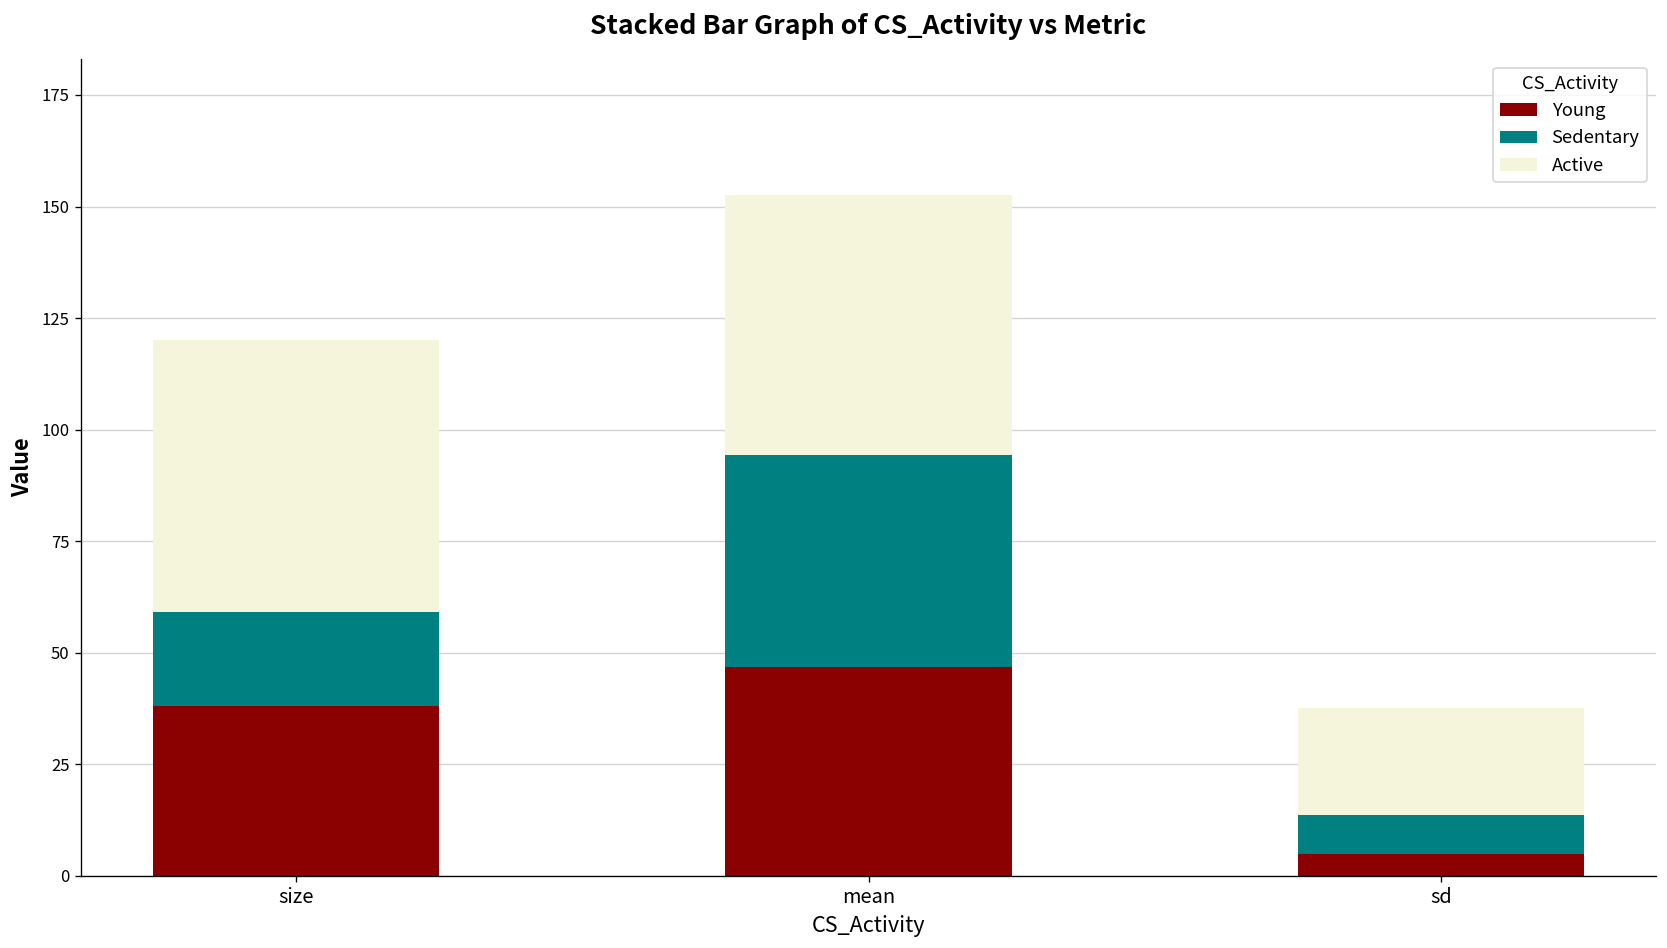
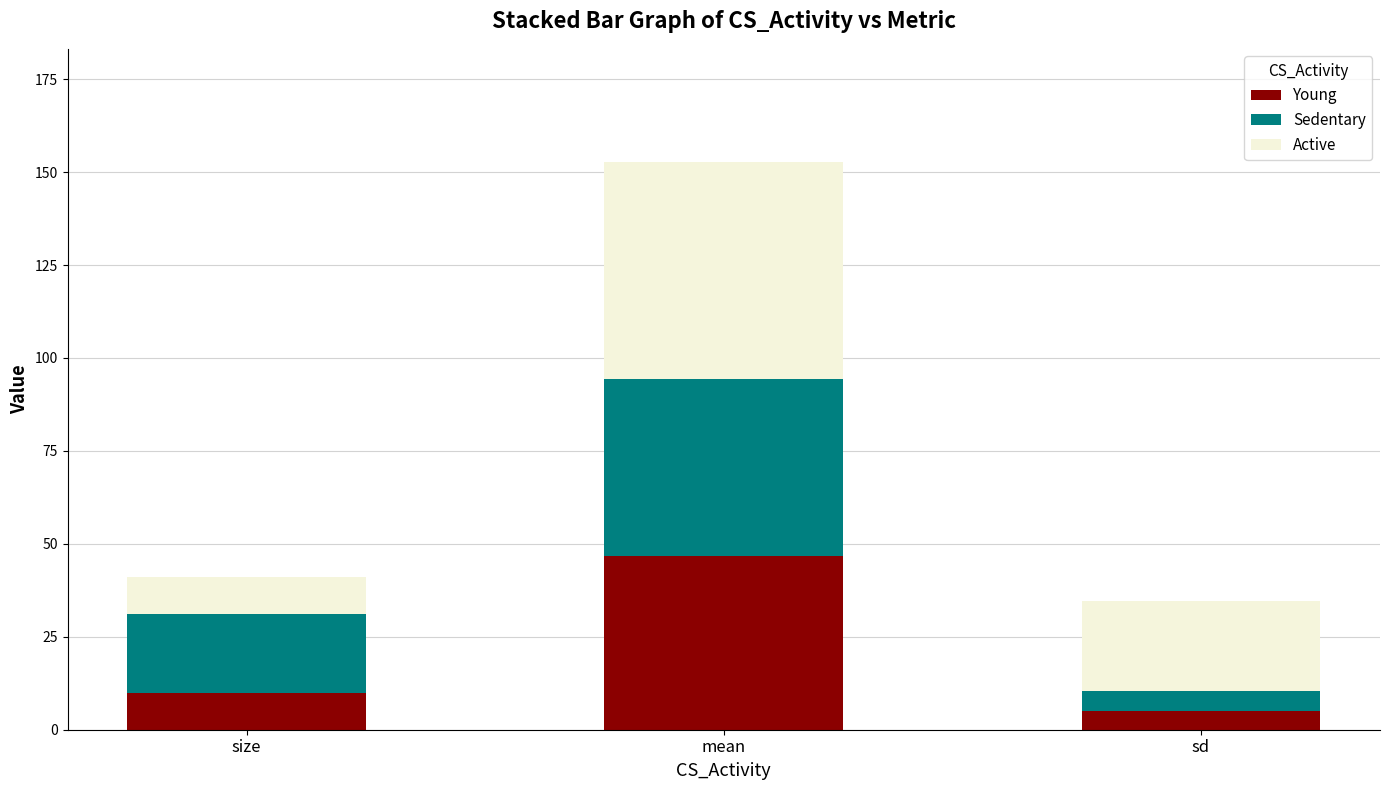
Young, size: 38 -> 10
Active, size: 61 -> 10
Sedentary, sd: 9 -> 6
